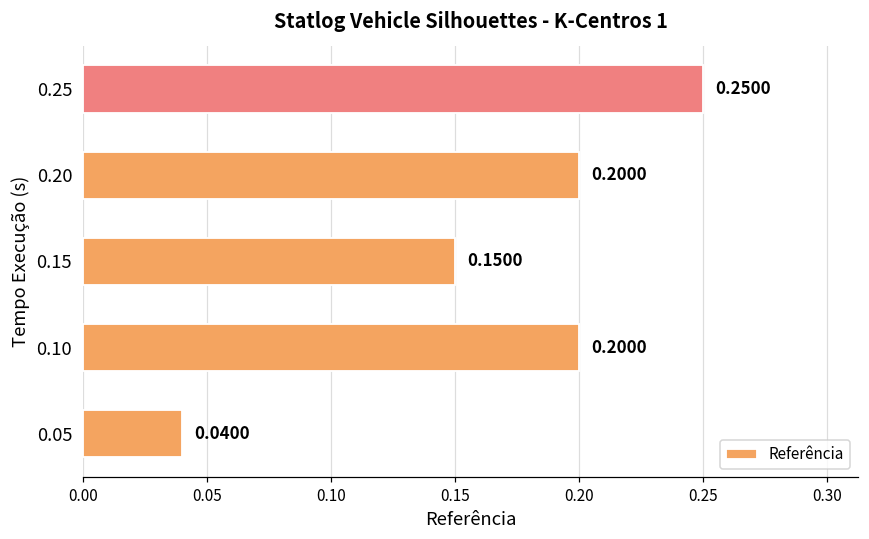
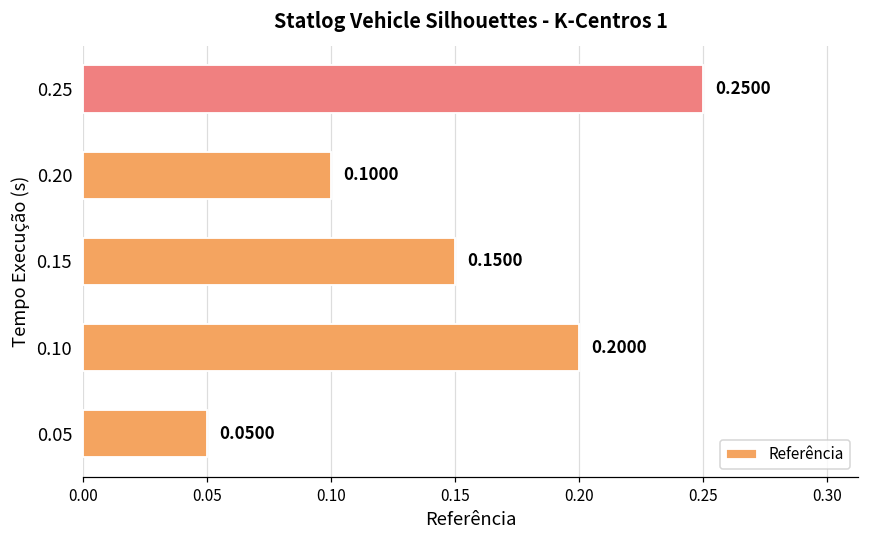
0.20: 0.2000 -> 0.1000
0.05: 0.0400 -> 0.0500
